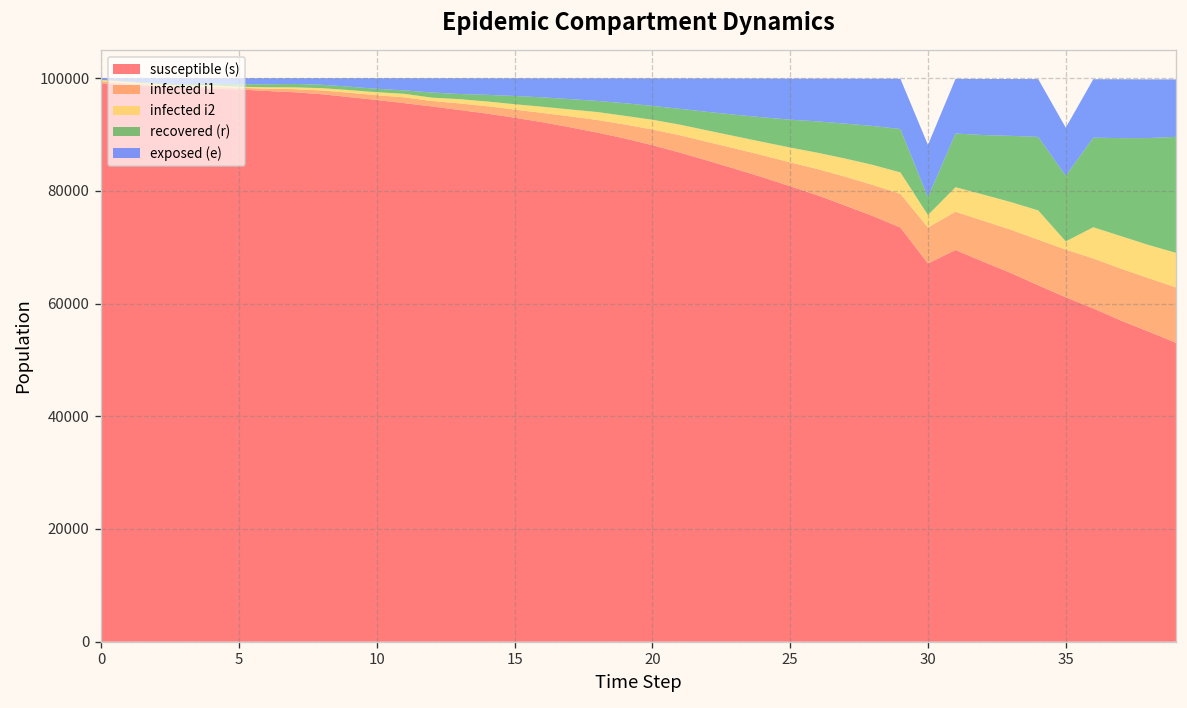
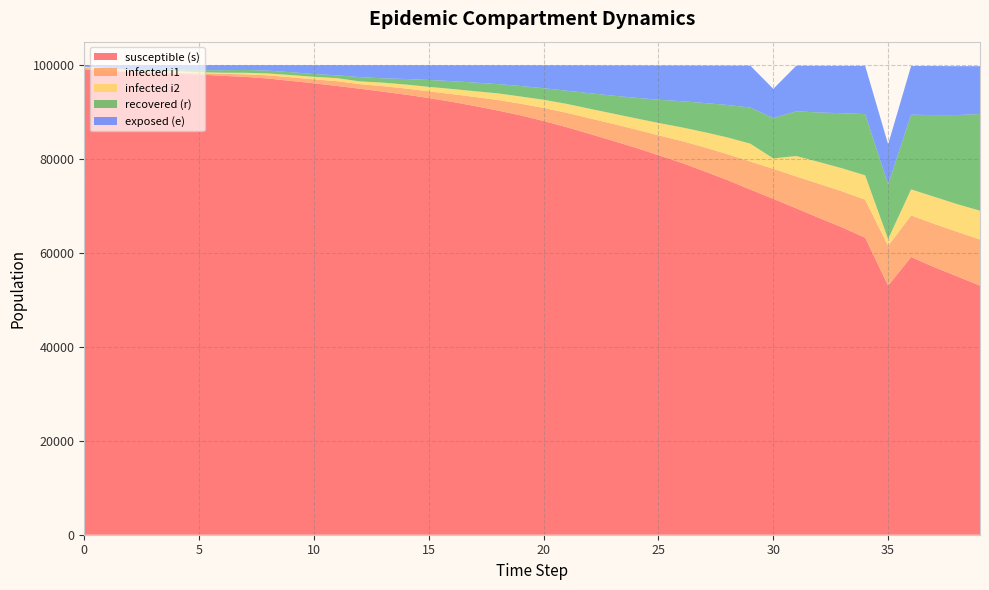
susceptible (s), 30: 67000 -> 72000
recovered (r), 30: 3000 -> 9000
exposed (e), 30: 9000 -> 6000
susceptible (s), 35: 61000 -> 53000
